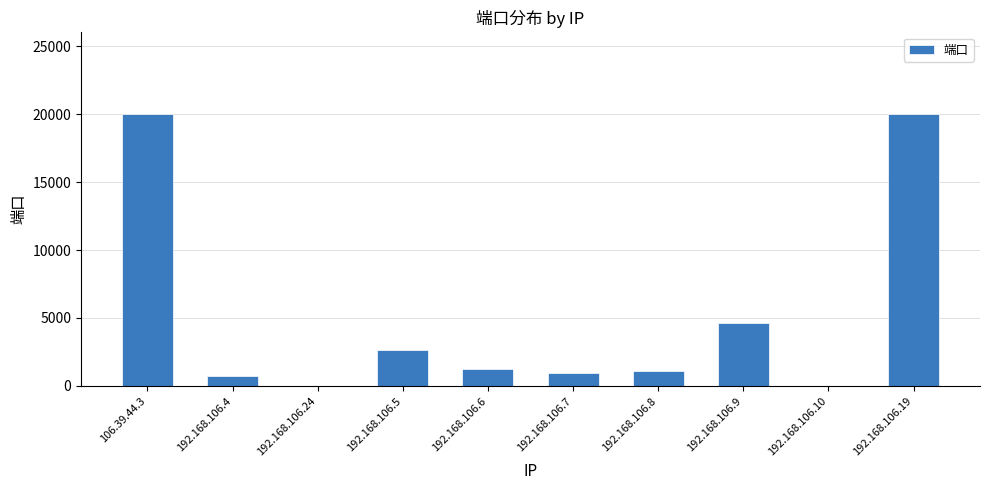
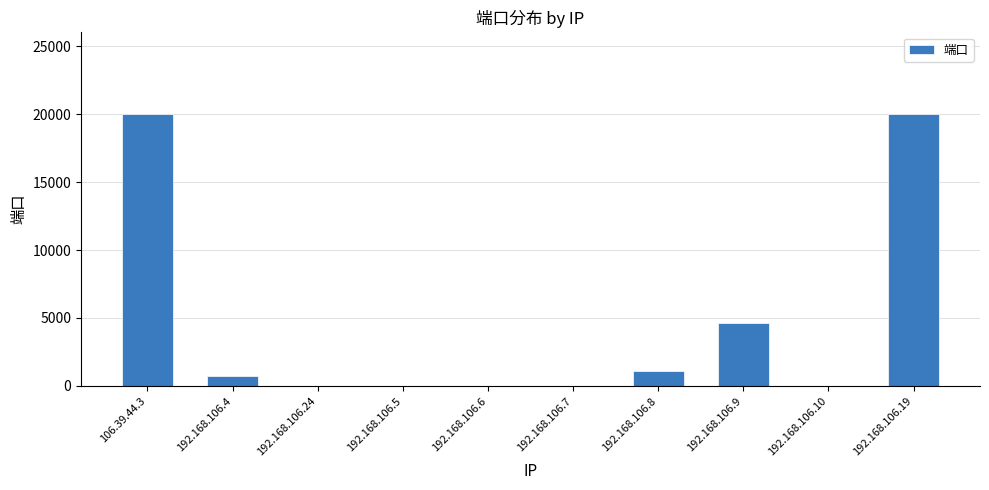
192.168.106.5: 2600 -> 0
192.168.106.6: 1200 -> 0
192.168.106.7: 1000 -> 0
